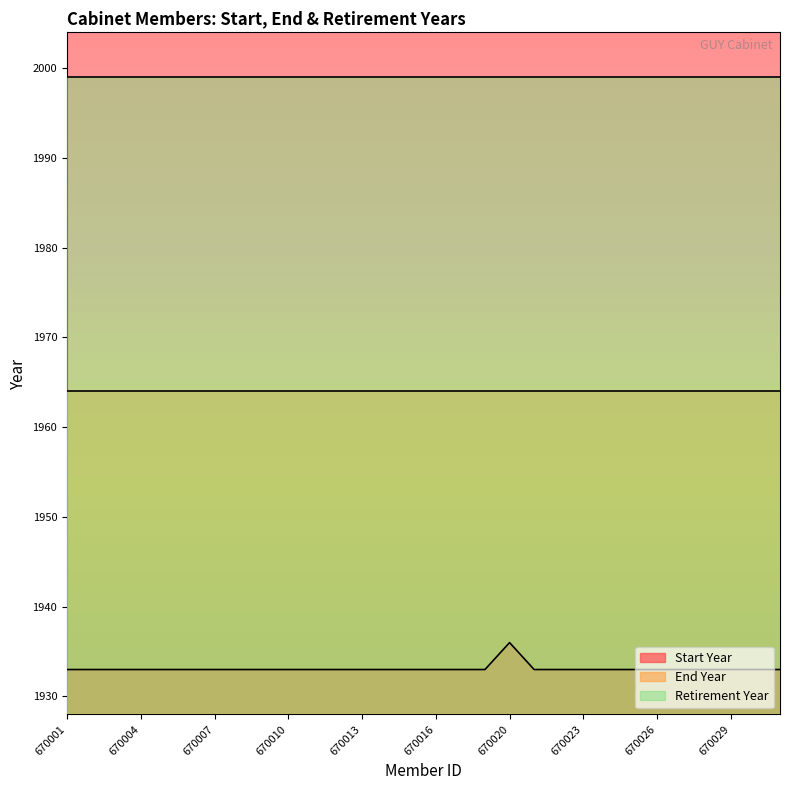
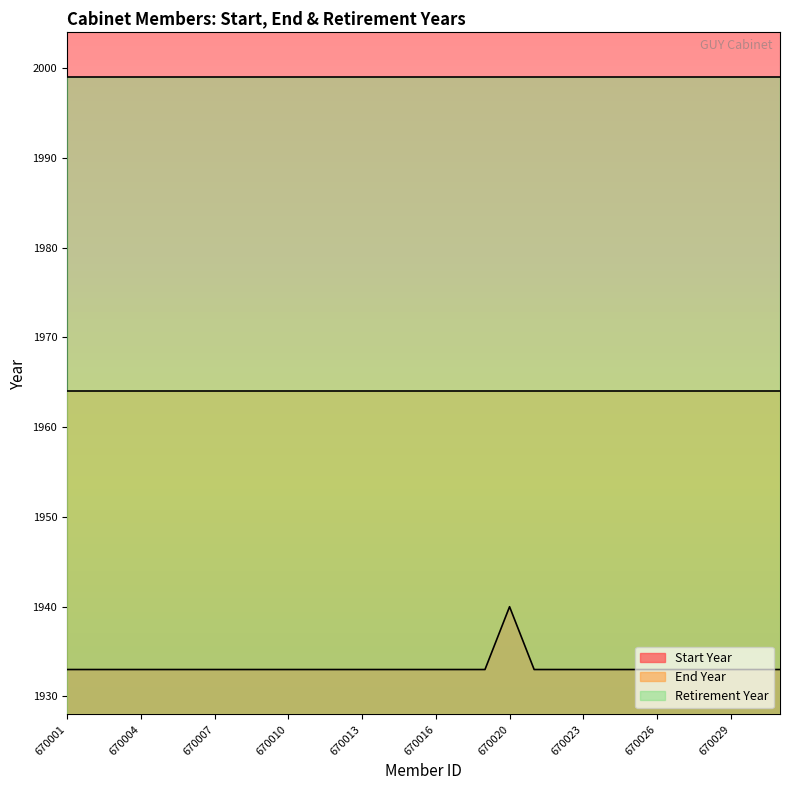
Start Year, 670020: 1936 -> 1940
